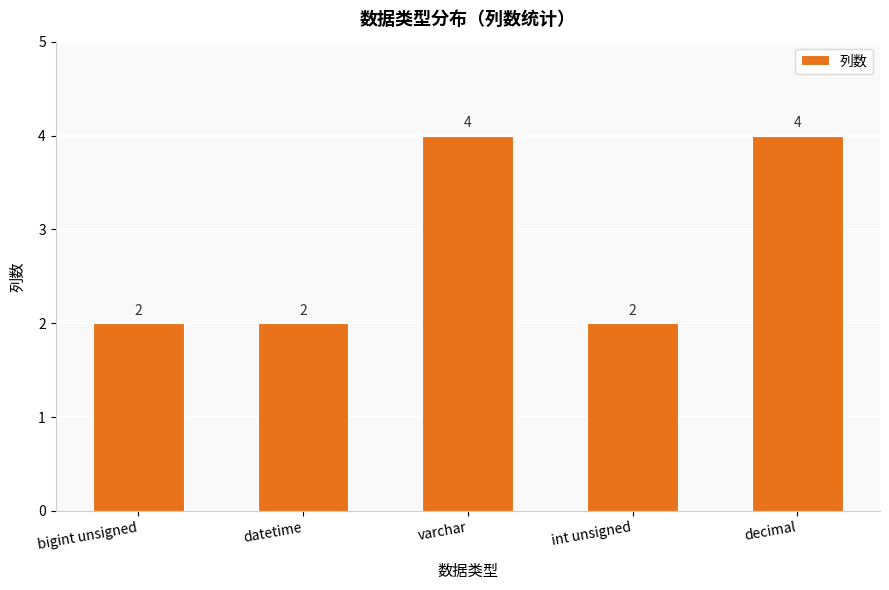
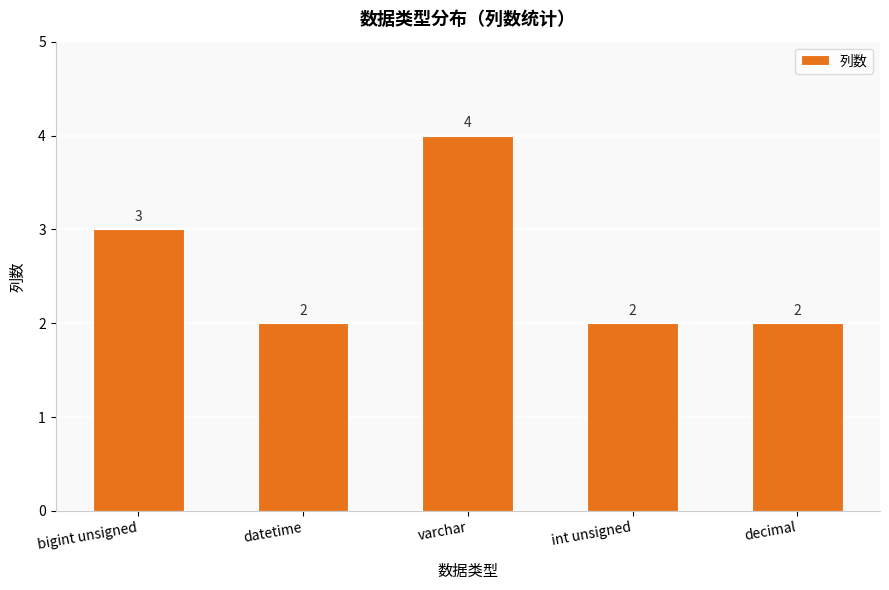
bigint unsigned: 2 -> 3
decimal: 4 -> 2
